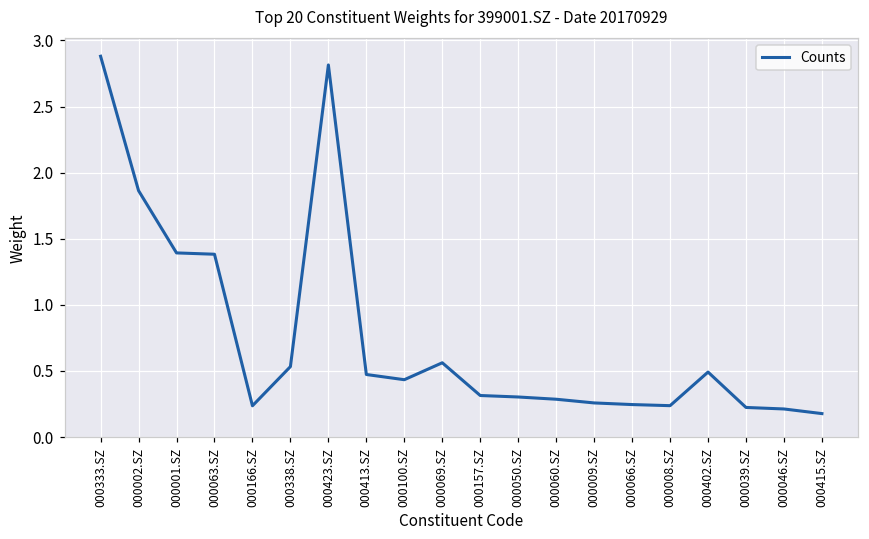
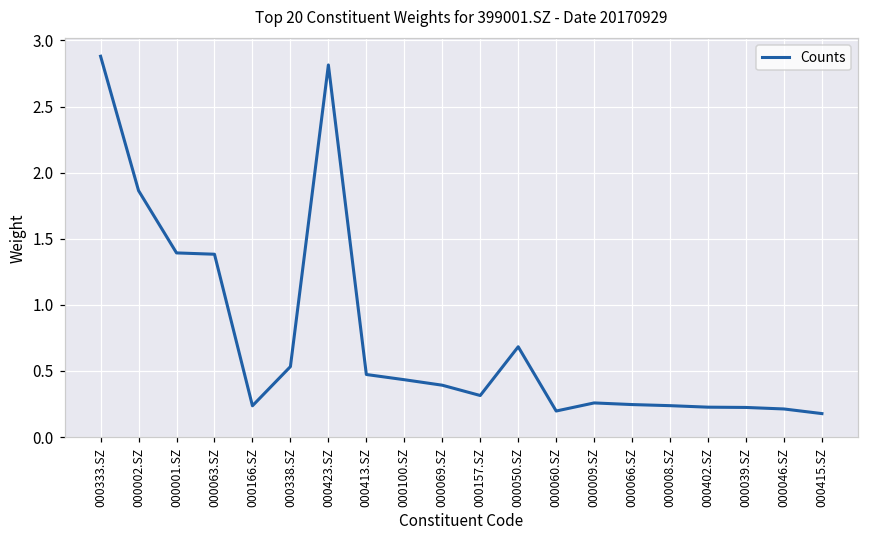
000069.SZ: 0.56 -> 0.39
000050.SZ: 0.30 -> 0.68
000060.SZ: 0.29 -> 0.20
000402.SZ: 0.49 -> 0.23
